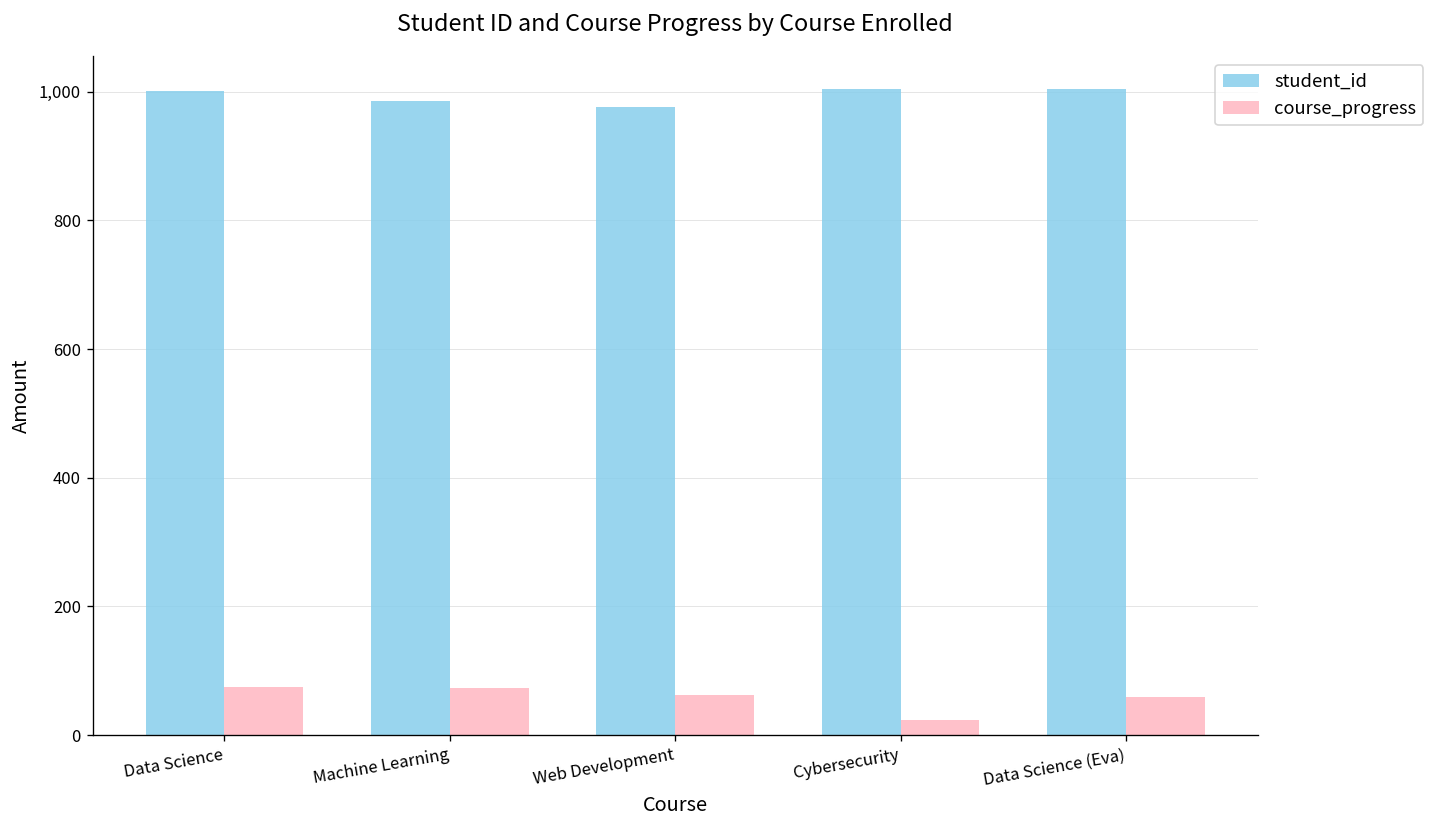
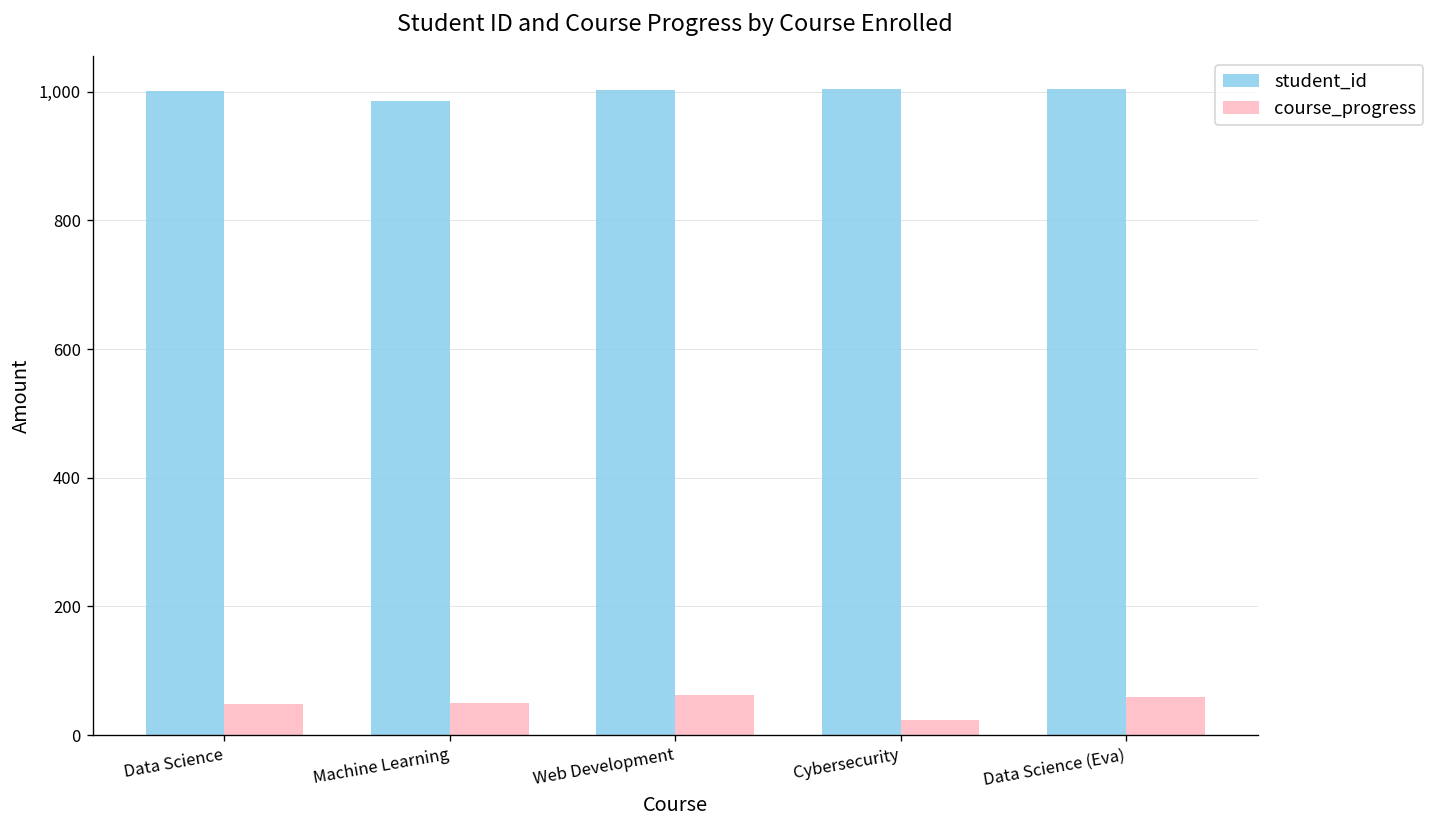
course_progress, Data Science: 80 -> 50
course_progress, Machine Learning: 70 -> 50
student_id, Web Development: 980 -> 1,000
